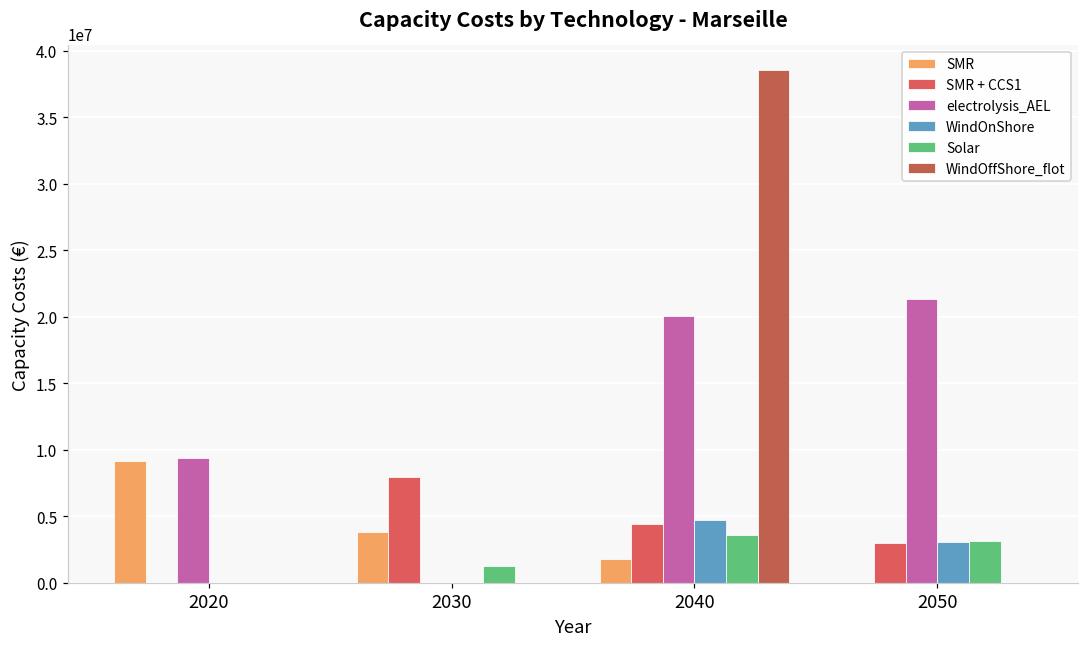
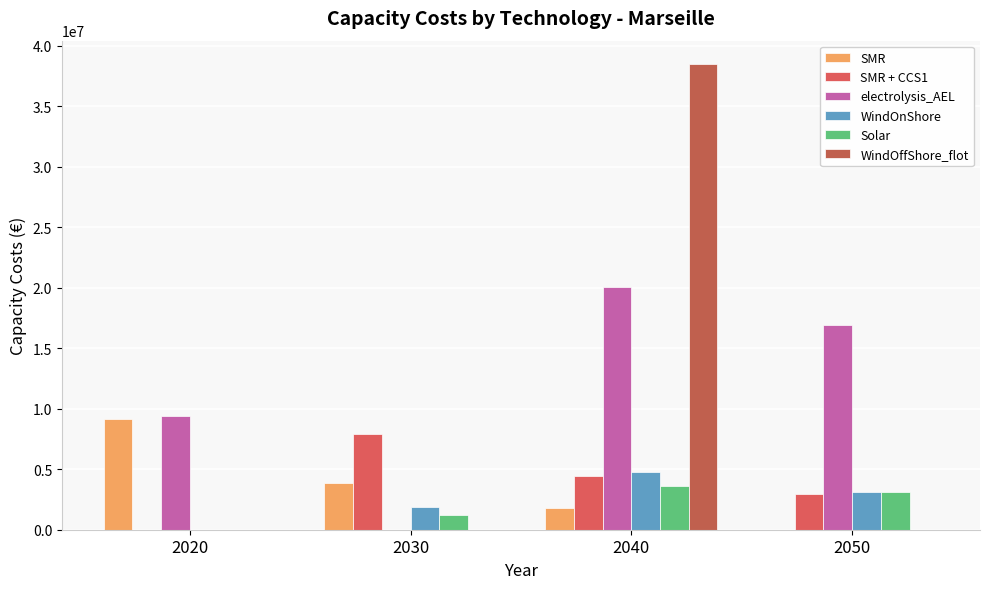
WindOnShore, 2030: 0 -> 1900000
electrolysis_AEL, 2050: 21400000 -> 16900000
